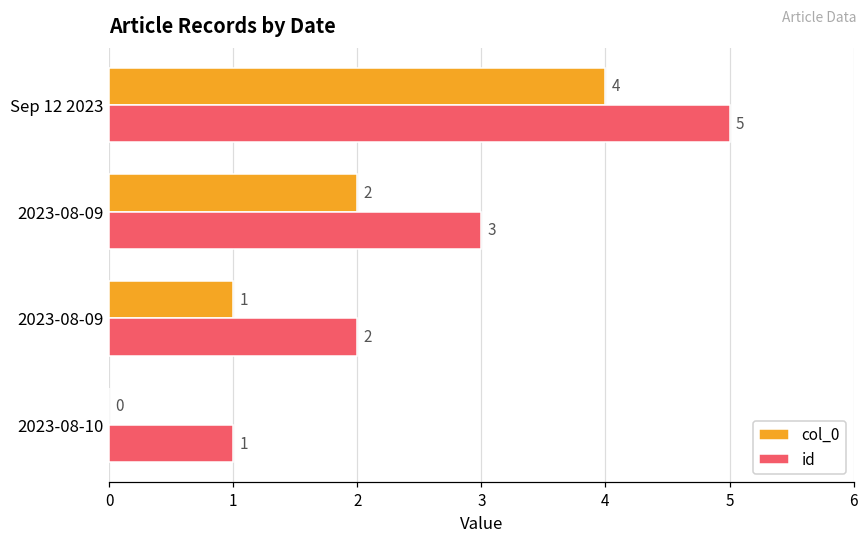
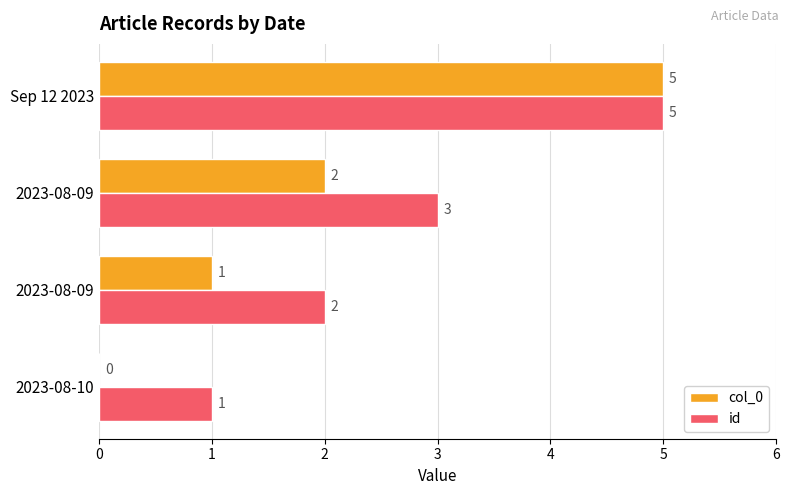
col_0, Sep 12 2023: 4 -> 5
